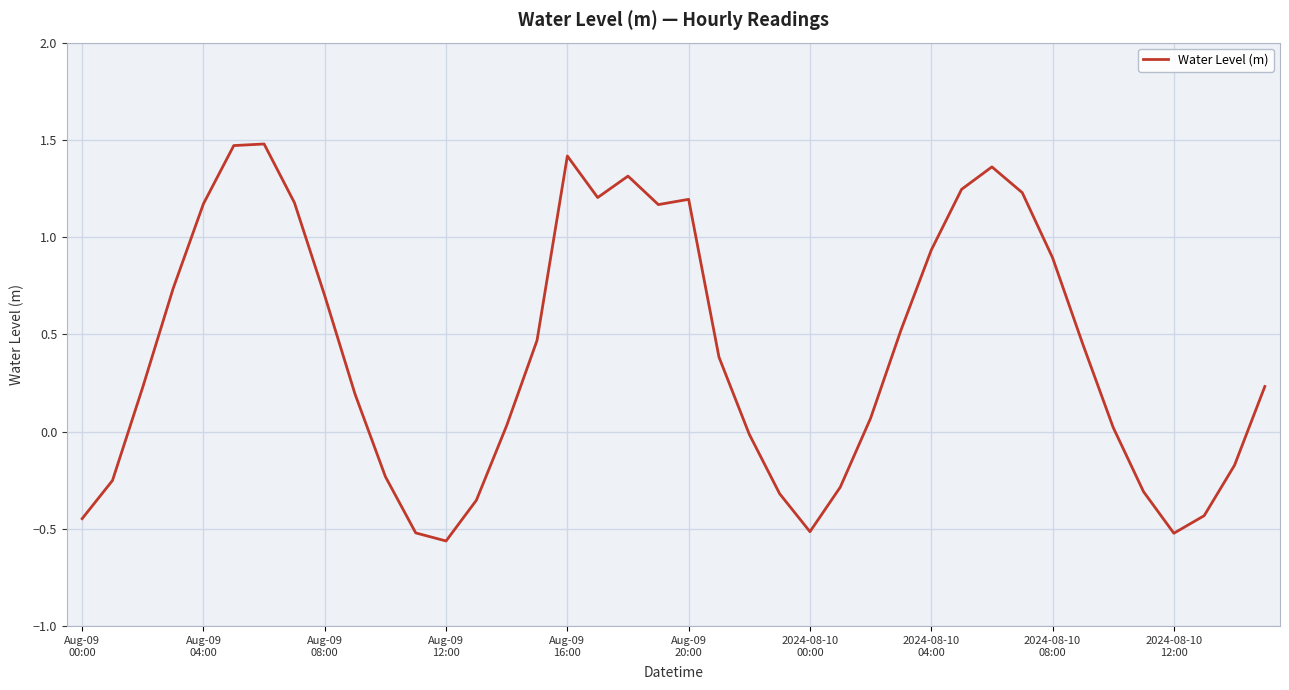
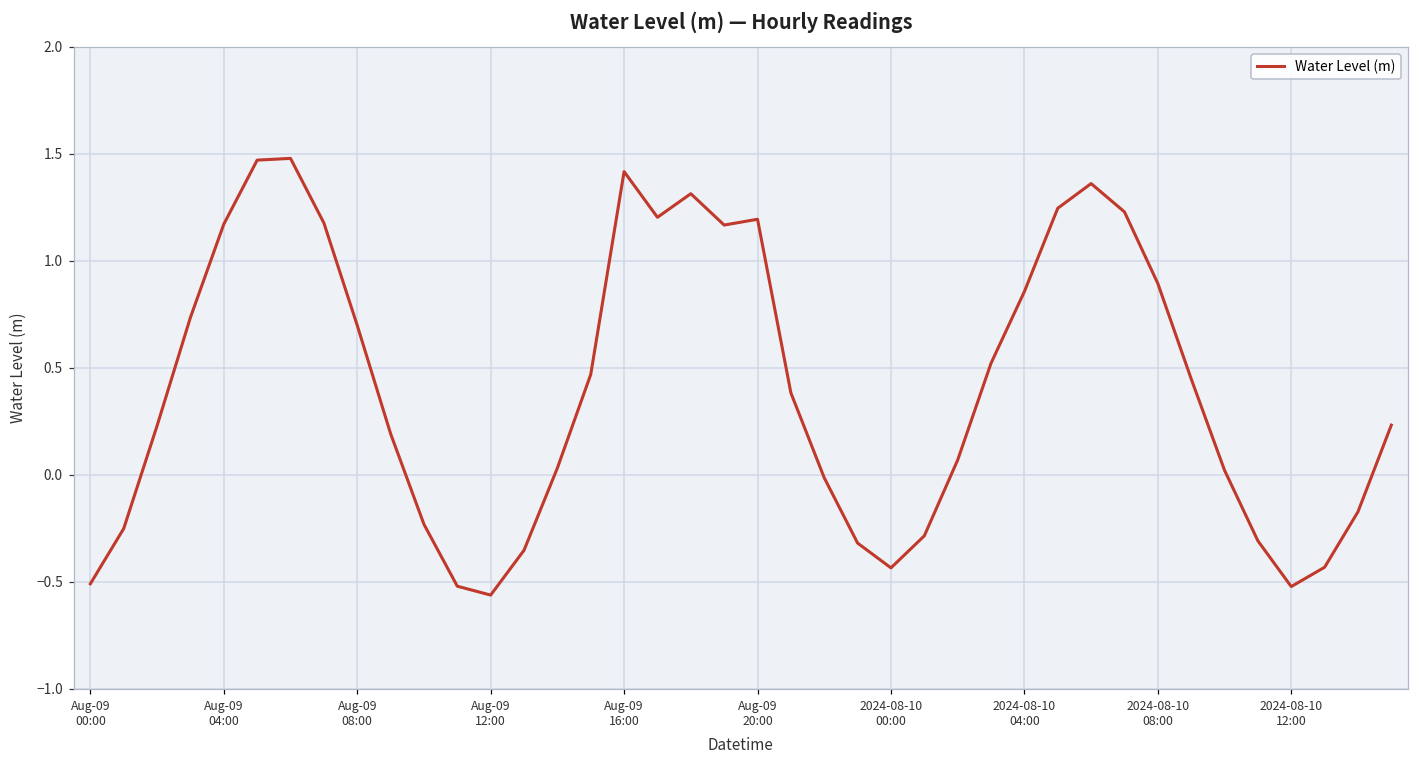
Aug-09 00:00: -0.45 -> -0.51
2024-08-10 00:00: -0.51 -> -0.43
2024-08-10 04:00: 0.93 -> 0.86
